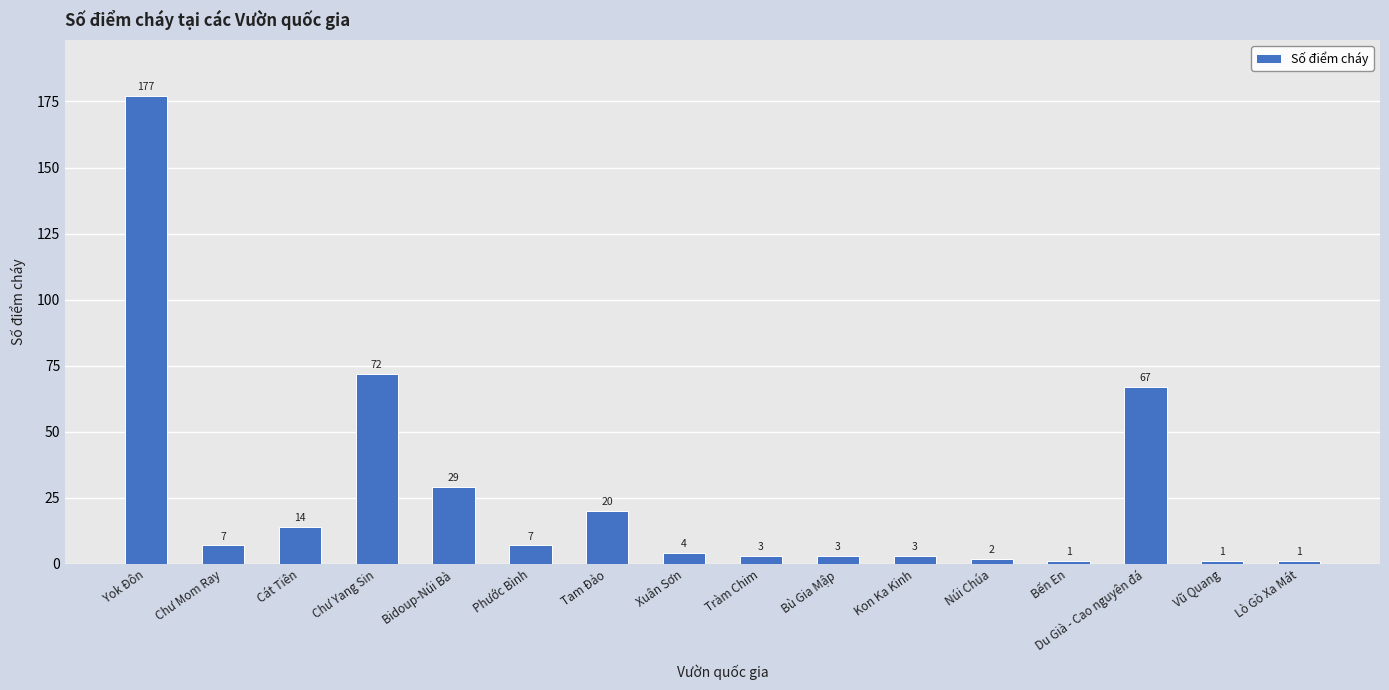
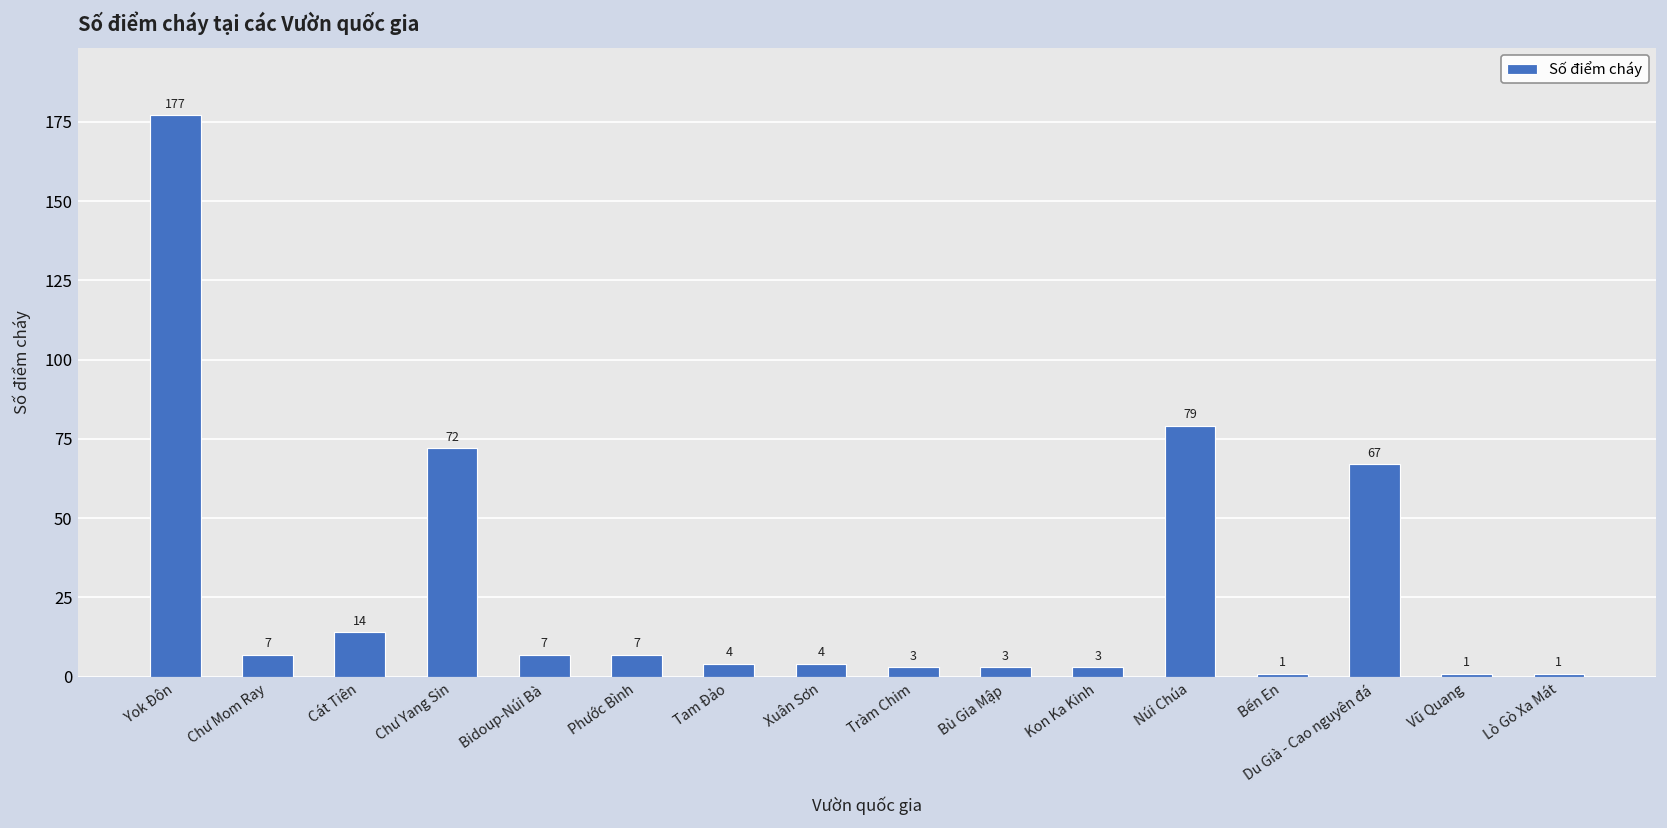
Bidoup-Núi Bà: 29 -> 7
Tam Đảo: 20 -> 4
Núi Chúa: 2 -> 79
